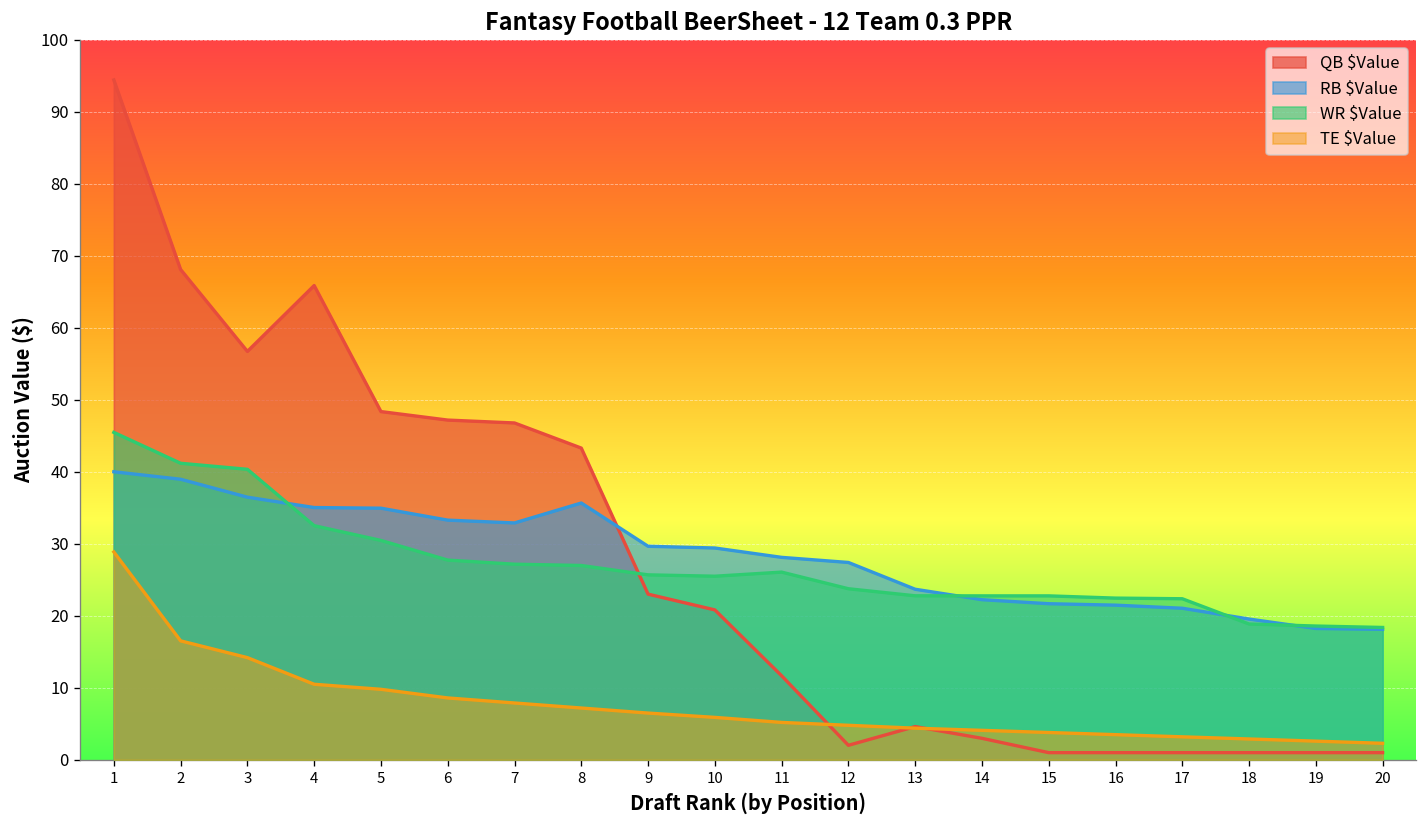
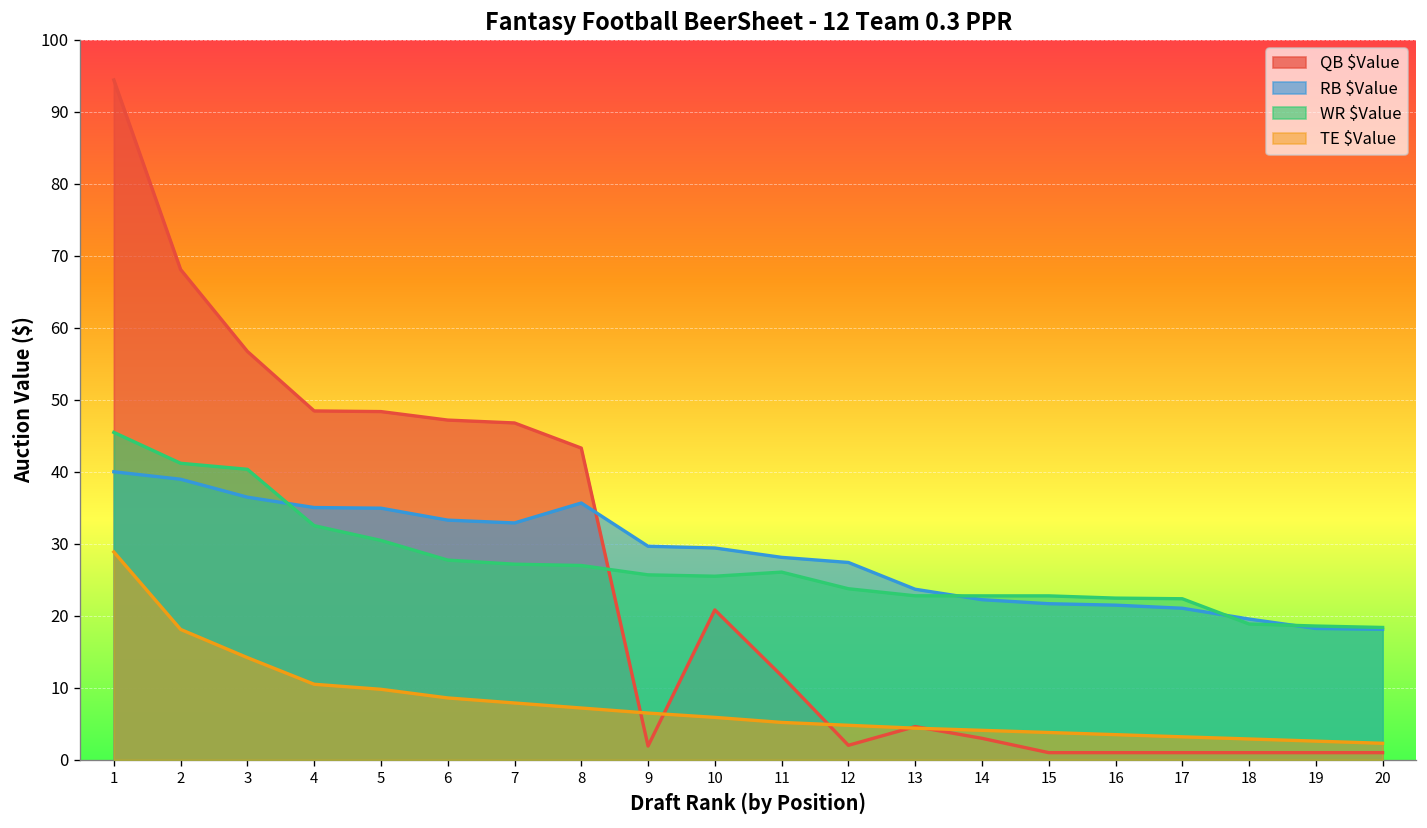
TE $Value, 2: 17 -> 18
QB $Value, 4: 66 -> 48
QB $Value, 9: 23 -> 2
